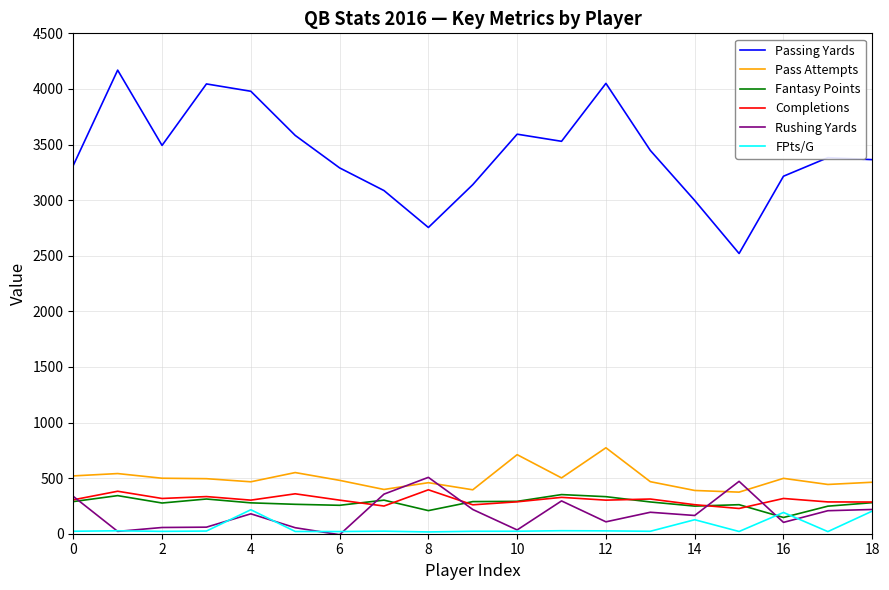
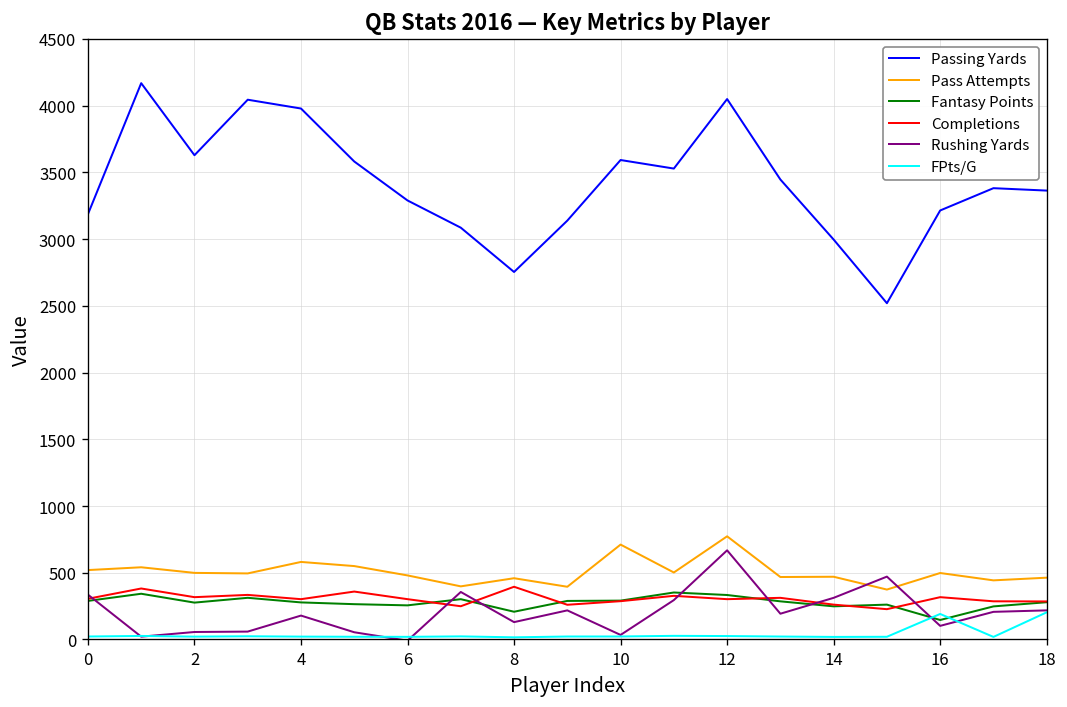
Passing Yards, 0: 3310 -> 3190
Passing Yards, 2: 3490 -> 3630
Pass Attempts, 4: 470 -> 580
FPts/G, 4: 220 -> 20
Rushing Yards, 8: 510 -> 130
Rushing Yards, 12: 110 -> 670
Pass Attempts, 14: 390 -> 470
Rushing Yards, 14: 160 -> 310
FPts/G, 14: 130 -> 20
